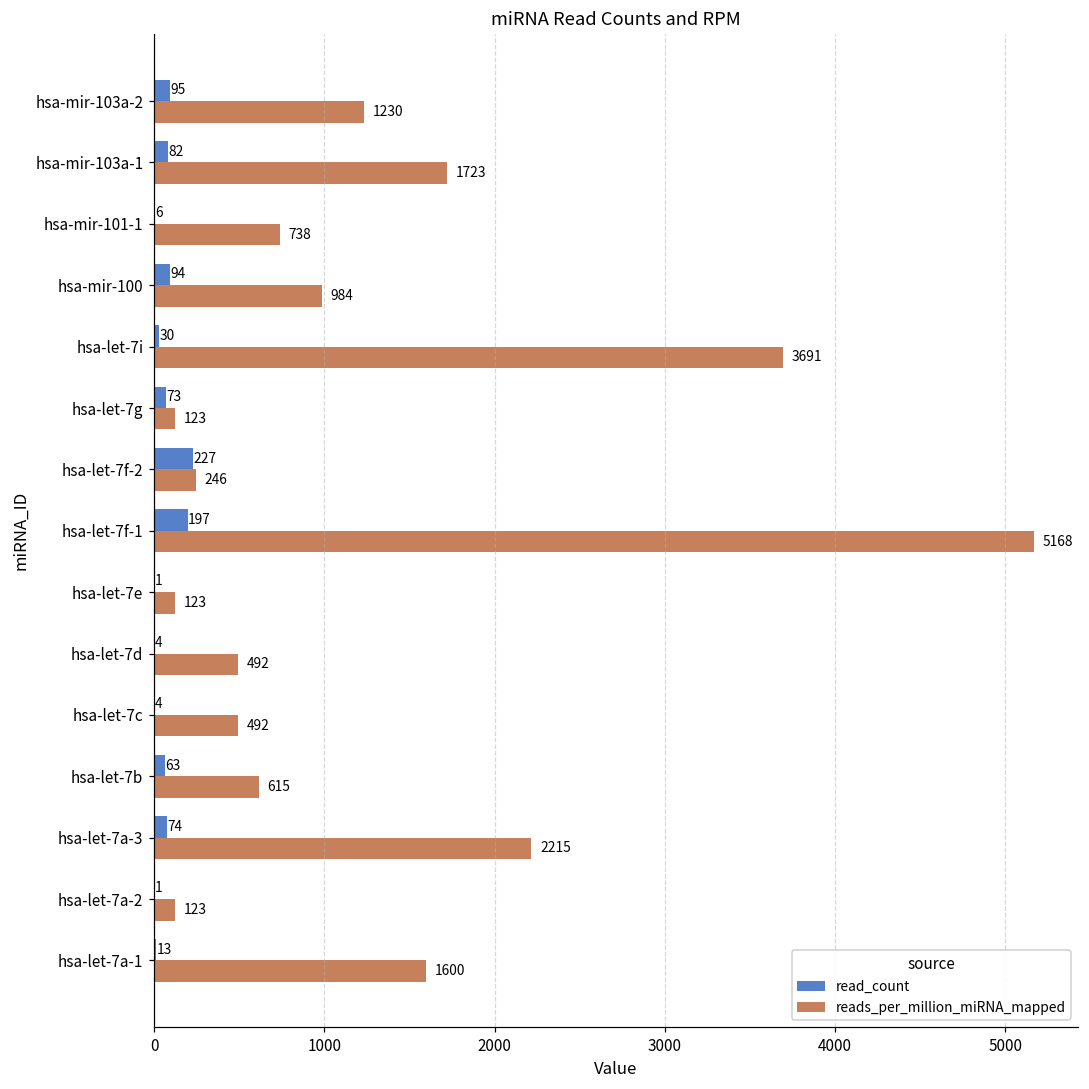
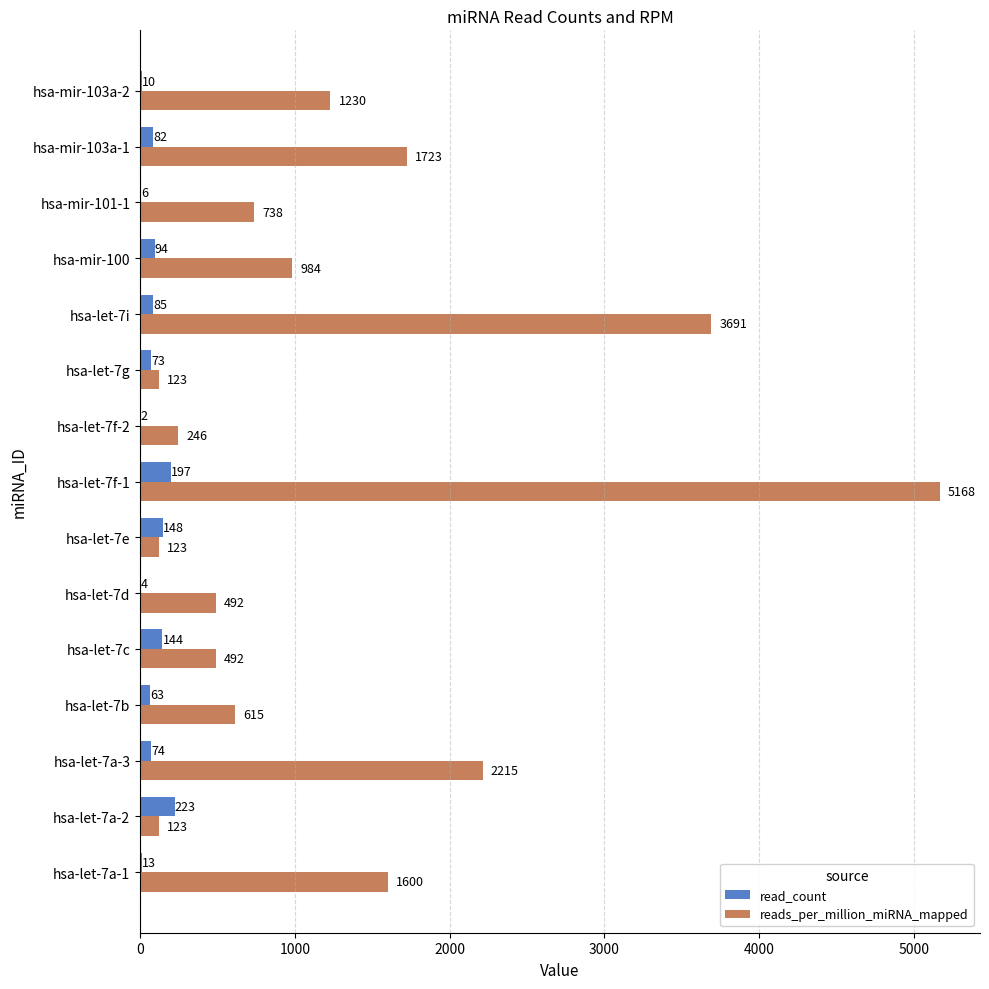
read_count, hsa-mir-103a-2: 95 -> 10
read_count, hsa-let-7i: 30 -> 85
read_count, hsa-let-7f-2: 227 -> 2
read_count, hsa-let-7e: 1 -> 148
read_count, hsa-let-7c: 4 -> 144
read_count, hsa-let-7a-2: 1 -> 223
